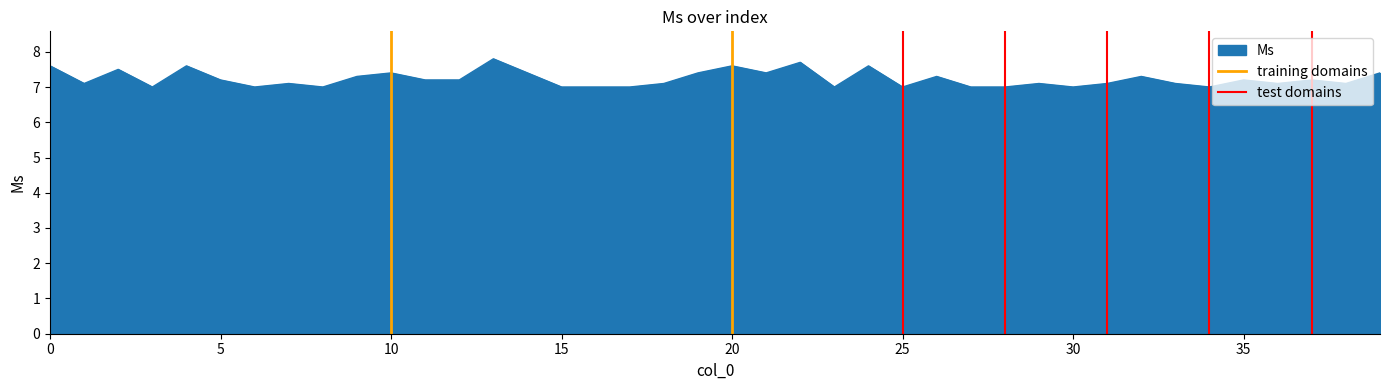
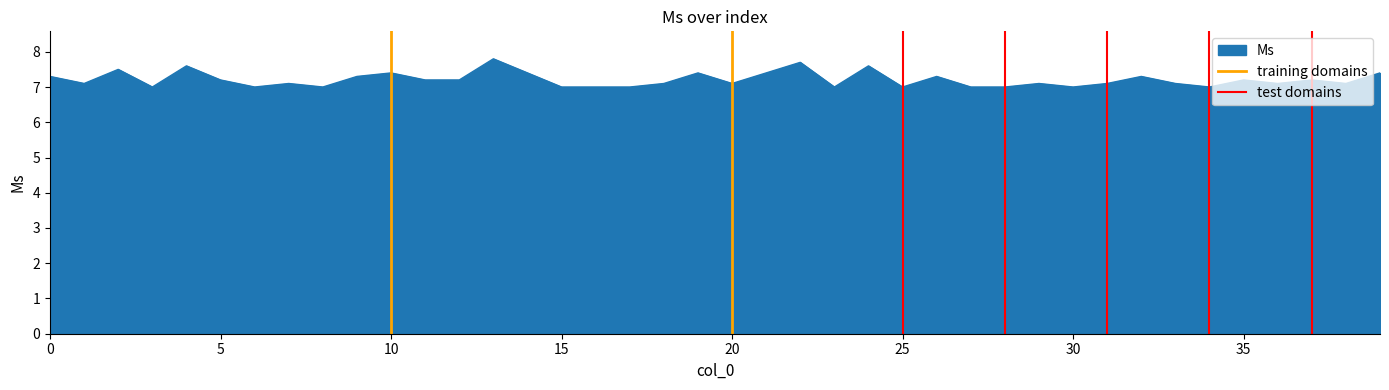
0: 7.6 -> 7.3
20: 7.6 -> 7.1
